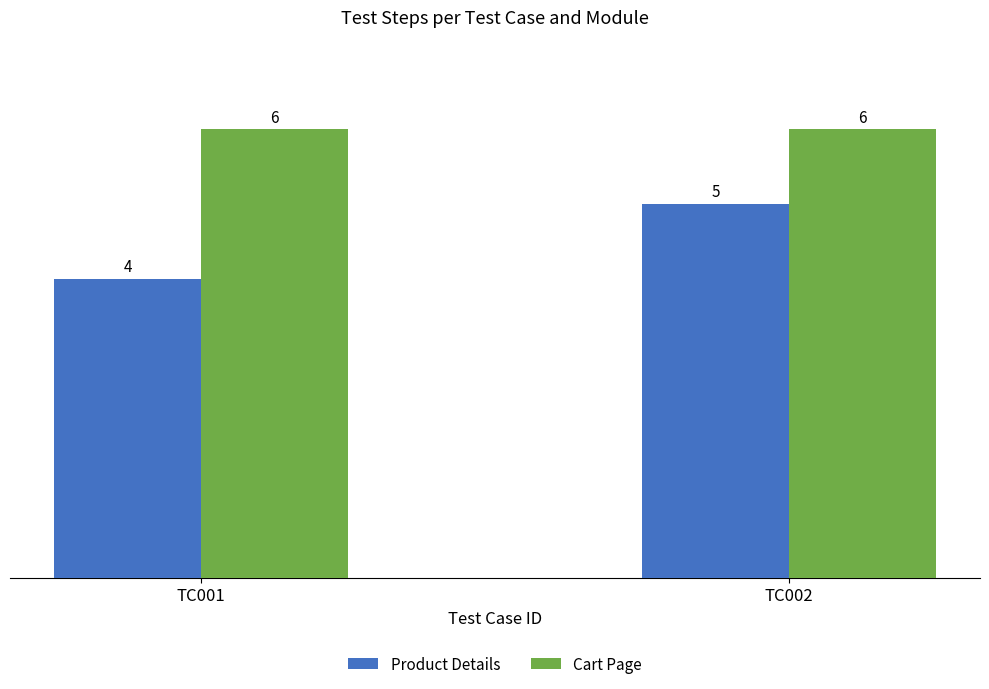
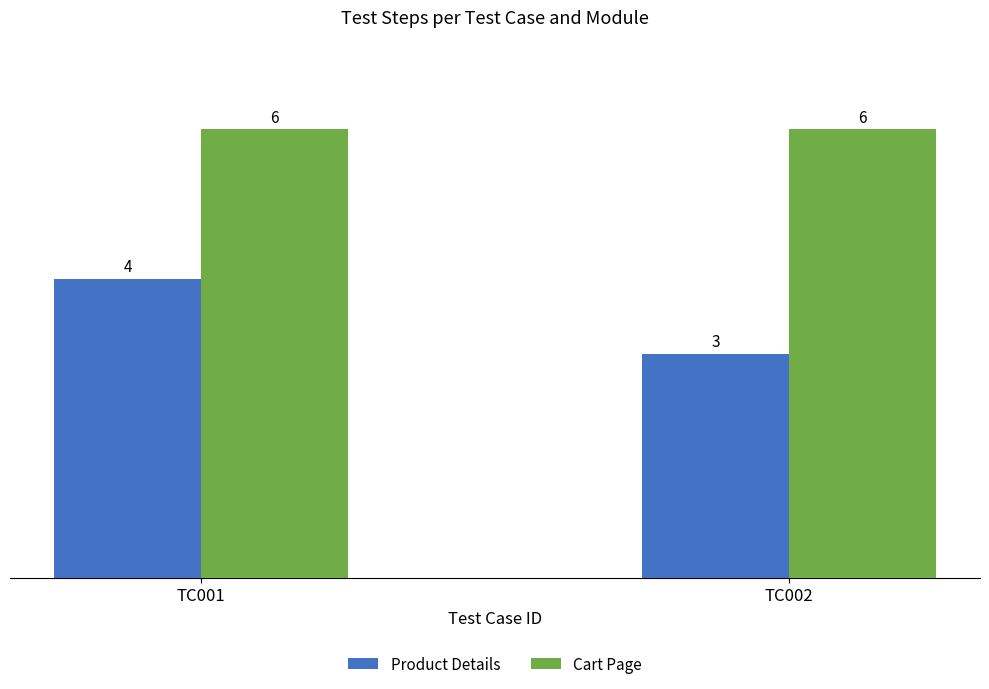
Product Details, TC002: 5 -> 3
